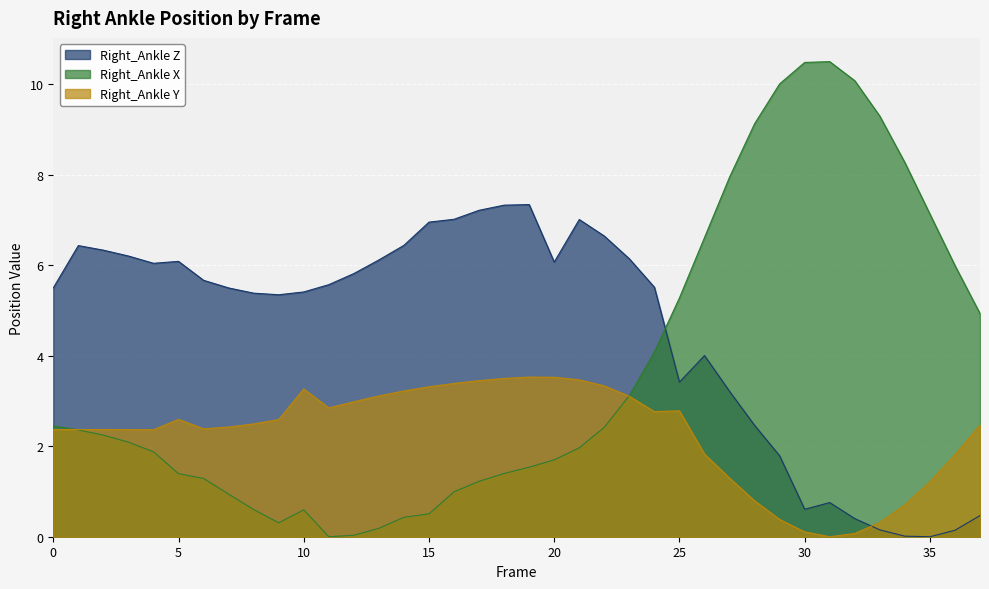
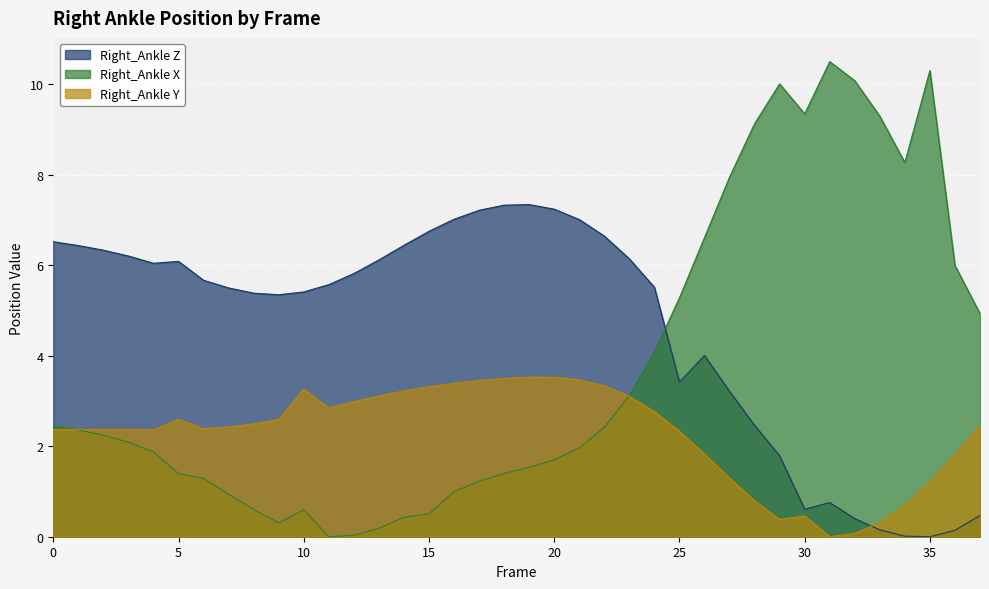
Right_Ankle Z, 0: 5.5 -> 6.5
Right_Ankle Z, 15: 7.0 -> 6.7
Right_Ankle Z, 20: 6.1 -> 7.2
Right_Ankle Y, 25: 2.8 -> 2.3
Right_Ankle X, 30: 10.5 -> 9.3
Right_Ankle Y, 30: 0.1 -> 0.5
Right_Ankle X, 35: 7.1 -> 10.3
